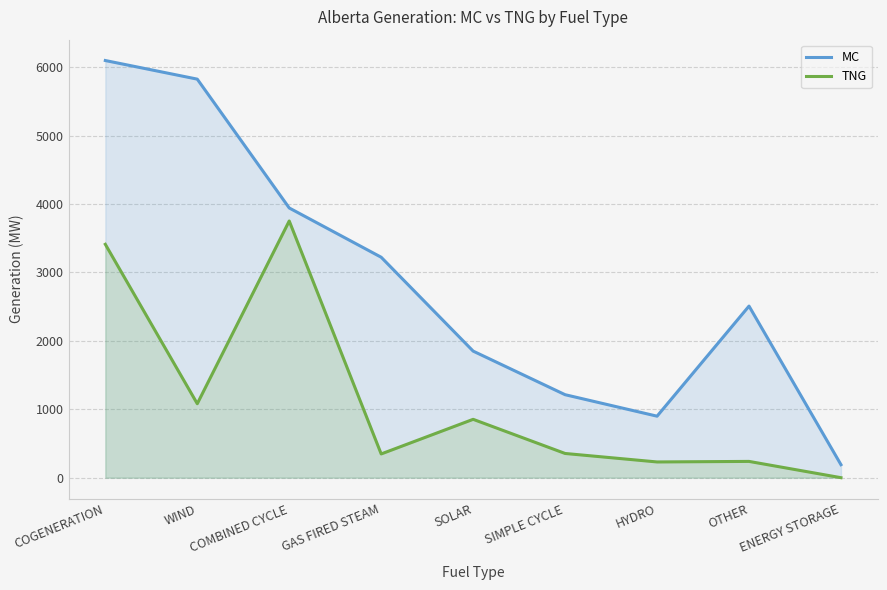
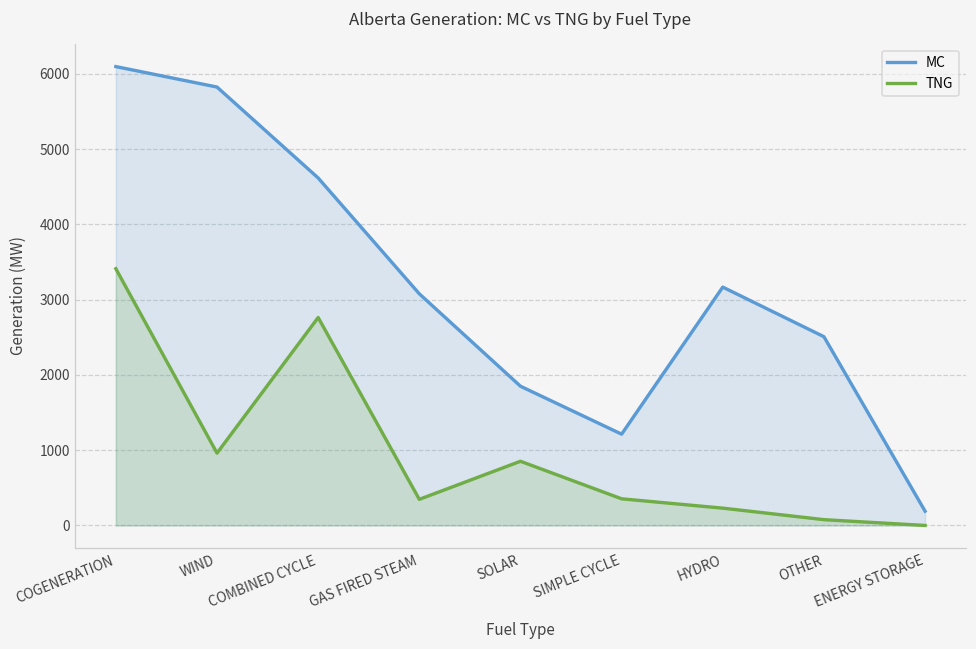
TNG, WIND: 1100 -> 1000
MC, COMBINED CYCLE: 3900 -> 4600
TNG, COMBINED CYCLE: 3800 -> 2800
MC, GAS FIRED STEAM: 3200 -> 3100
MC, HYDRO: 900 -> 3200
TNG, OTHER: 200 -> 100
